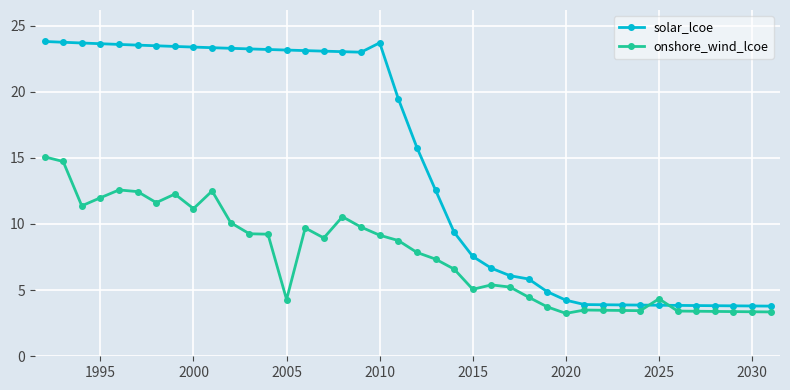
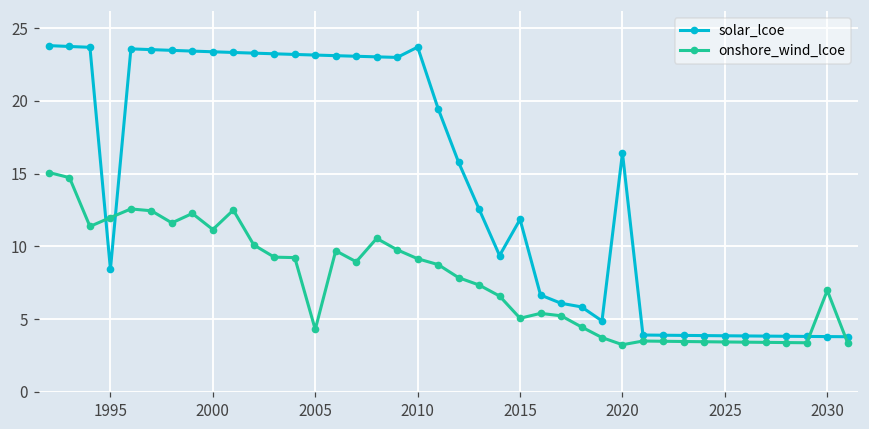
solar_lcoe, 1995: 23.6 -> 8.4
solar_lcoe, 2015: 7.5 -> 11.9
solar_lcoe, 2020: 4.2 -> 16.4
onshore_wind_lcoe, 2025: 4.3 -> 3.4
onshore_wind_lcoe, 2030: 3.4 -> 7.0
